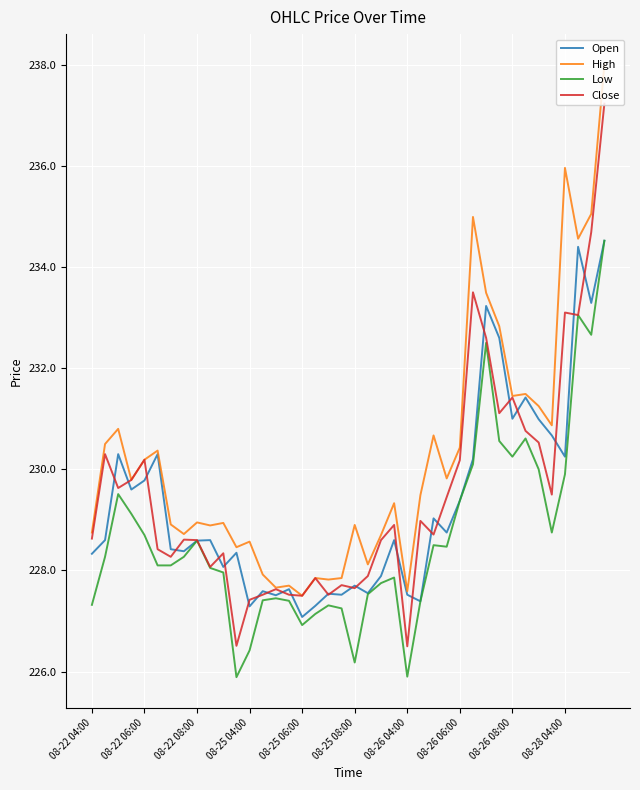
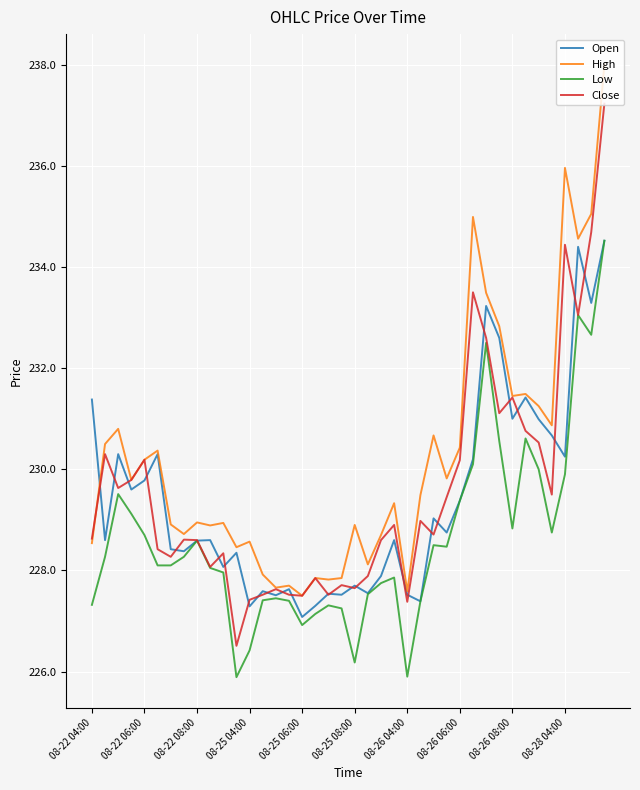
Open, 08-22 04:00: 228.3 -> 231.4
High, 08-22 04:00: 228.8 -> 228.5
Close, 08-26 04:00: 226.5 -> 227.4
Low, 08-26 08:00: 230.3 -> 228.8
Close, 08-28 04:00: 233.1 -> 234.4
